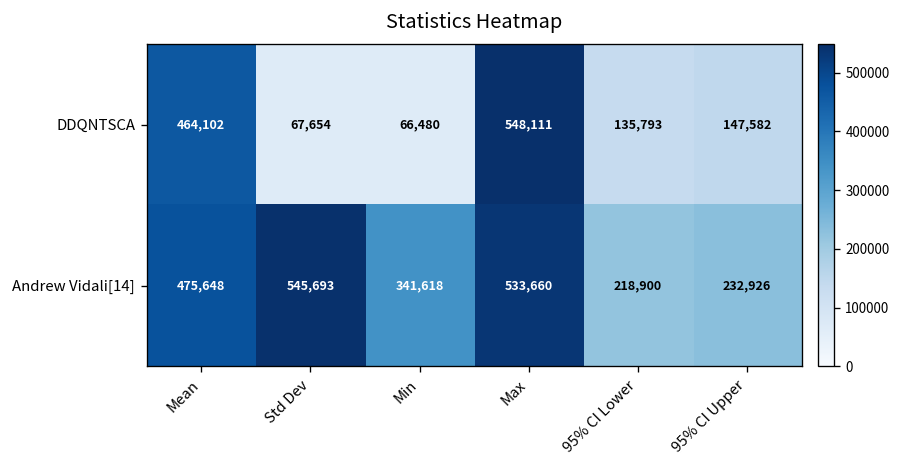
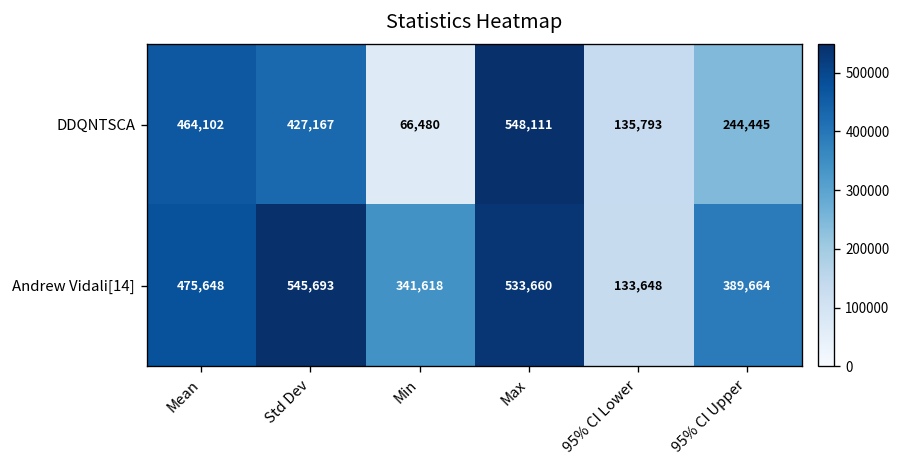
DDQNTSCA, Std Dev: 67,654 -> 427,167
DDQNTSCA, 95% CI Upper: 147,582 -> 244,445
Andrew Vidali[14], 95% CI Lower: 218,900 -> 133,648
Andrew Vidali[14], 95% CI Upper: 232,926 -> 389,664
